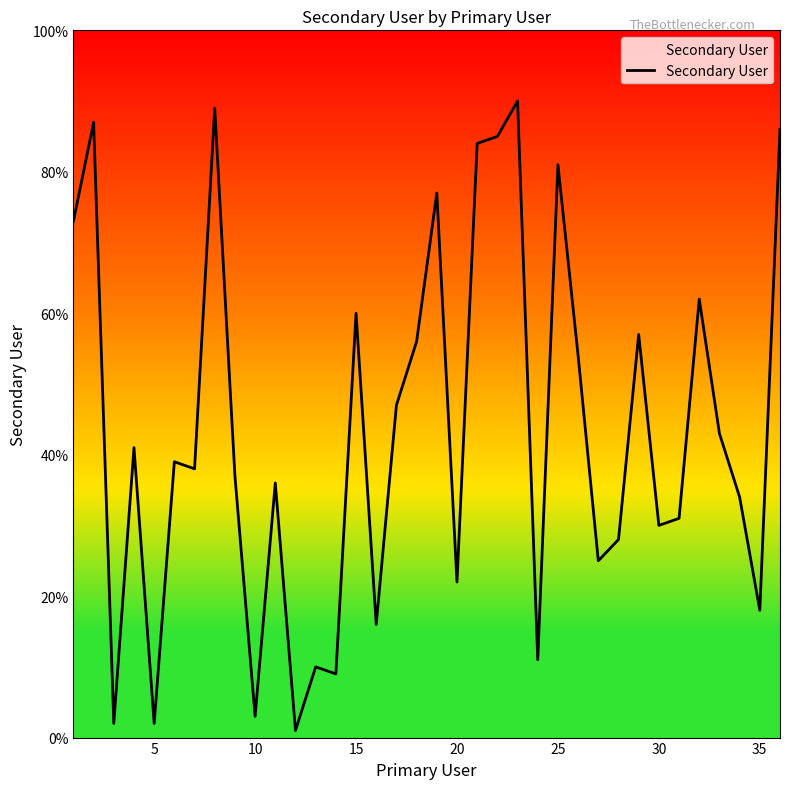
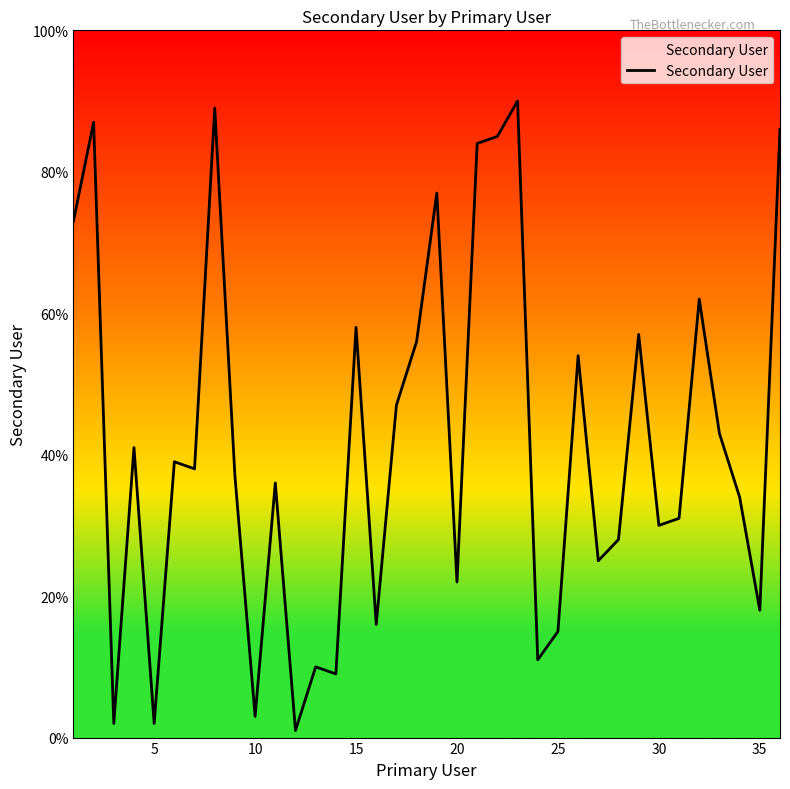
15: 60% -> 58%
25: 81% -> 15%
